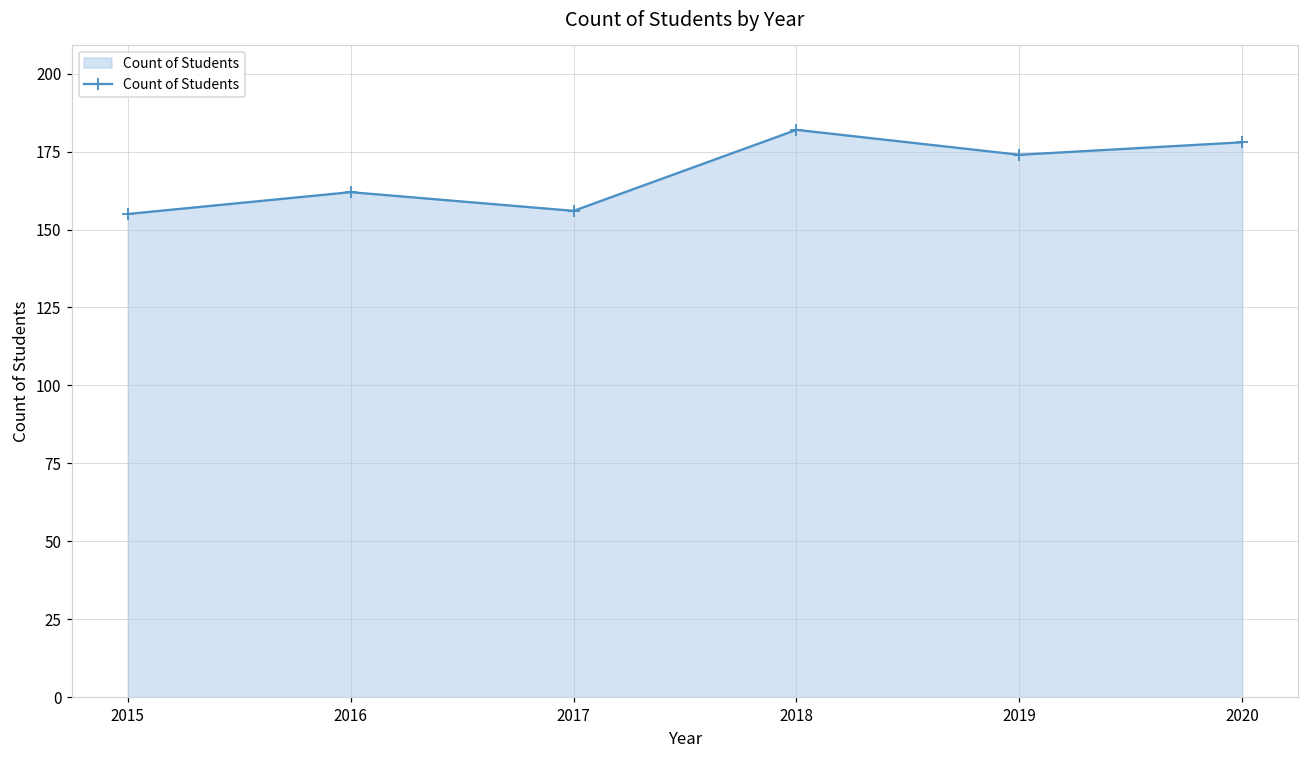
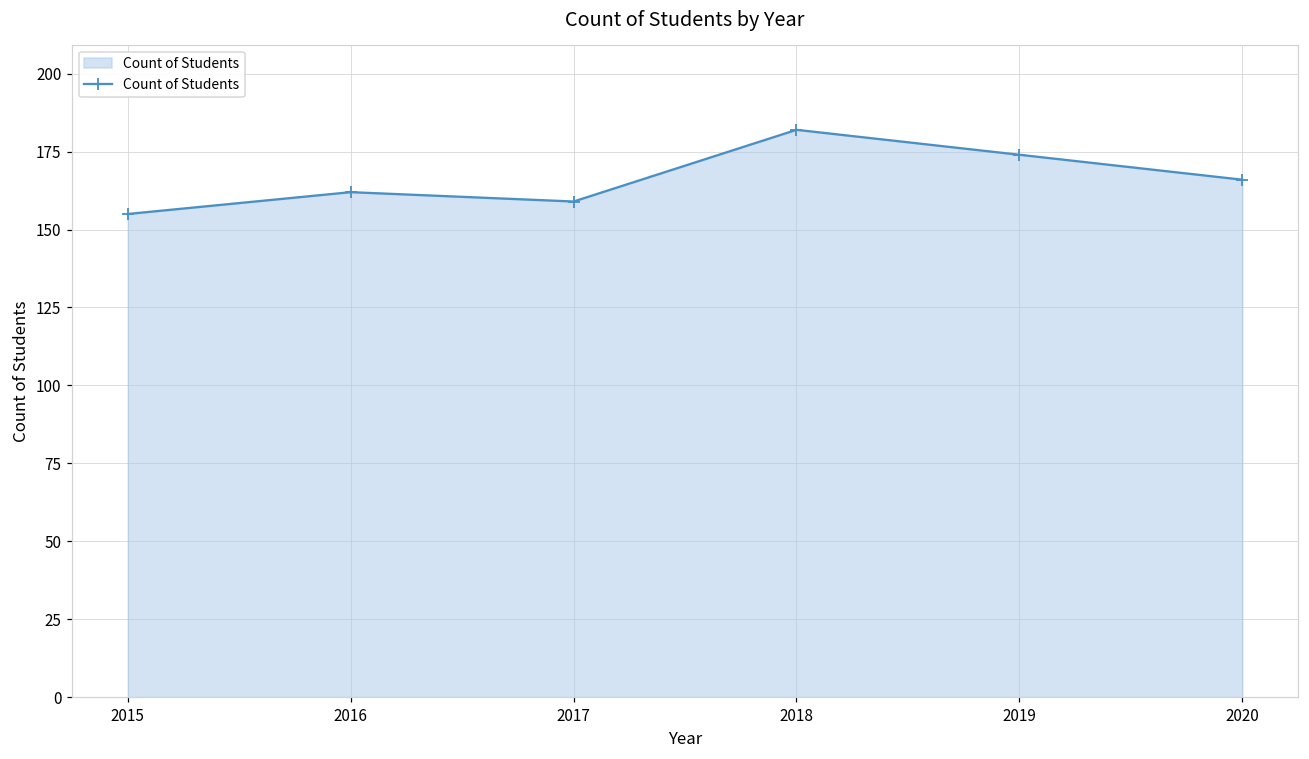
2017: 156 -> 159
2020: 178 -> 166
